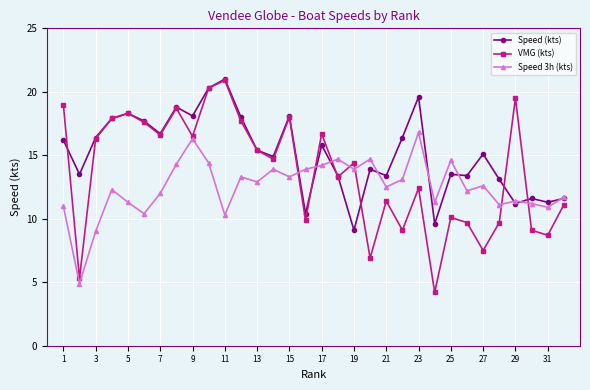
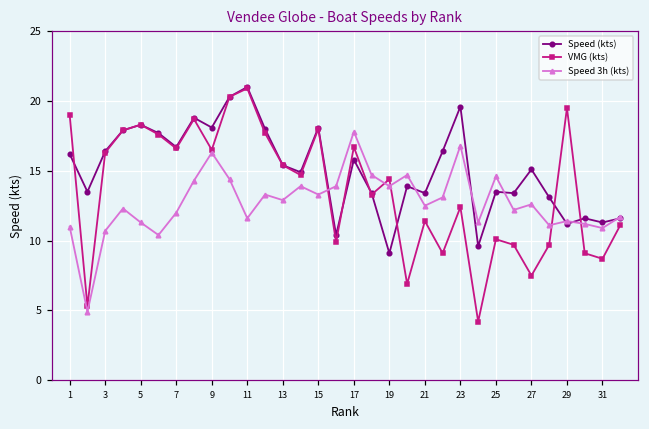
Speed 3h (kts), 3: 9.0 -> 10.7
Speed 3h (kts), 11: 10.3 -> 11.6
Speed 3h (kts), 17: 14.2 -> 17.8
